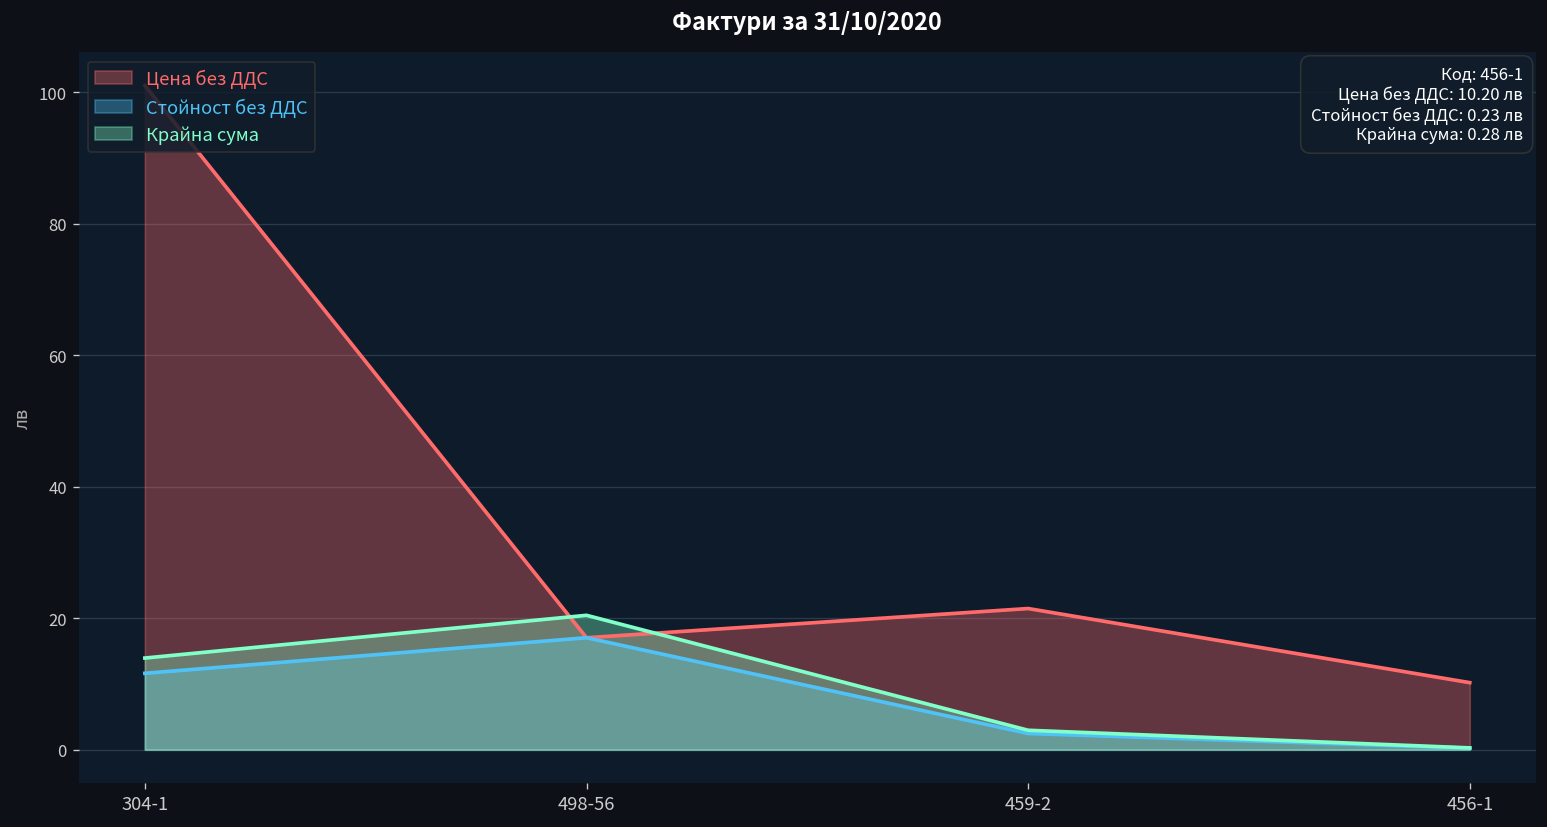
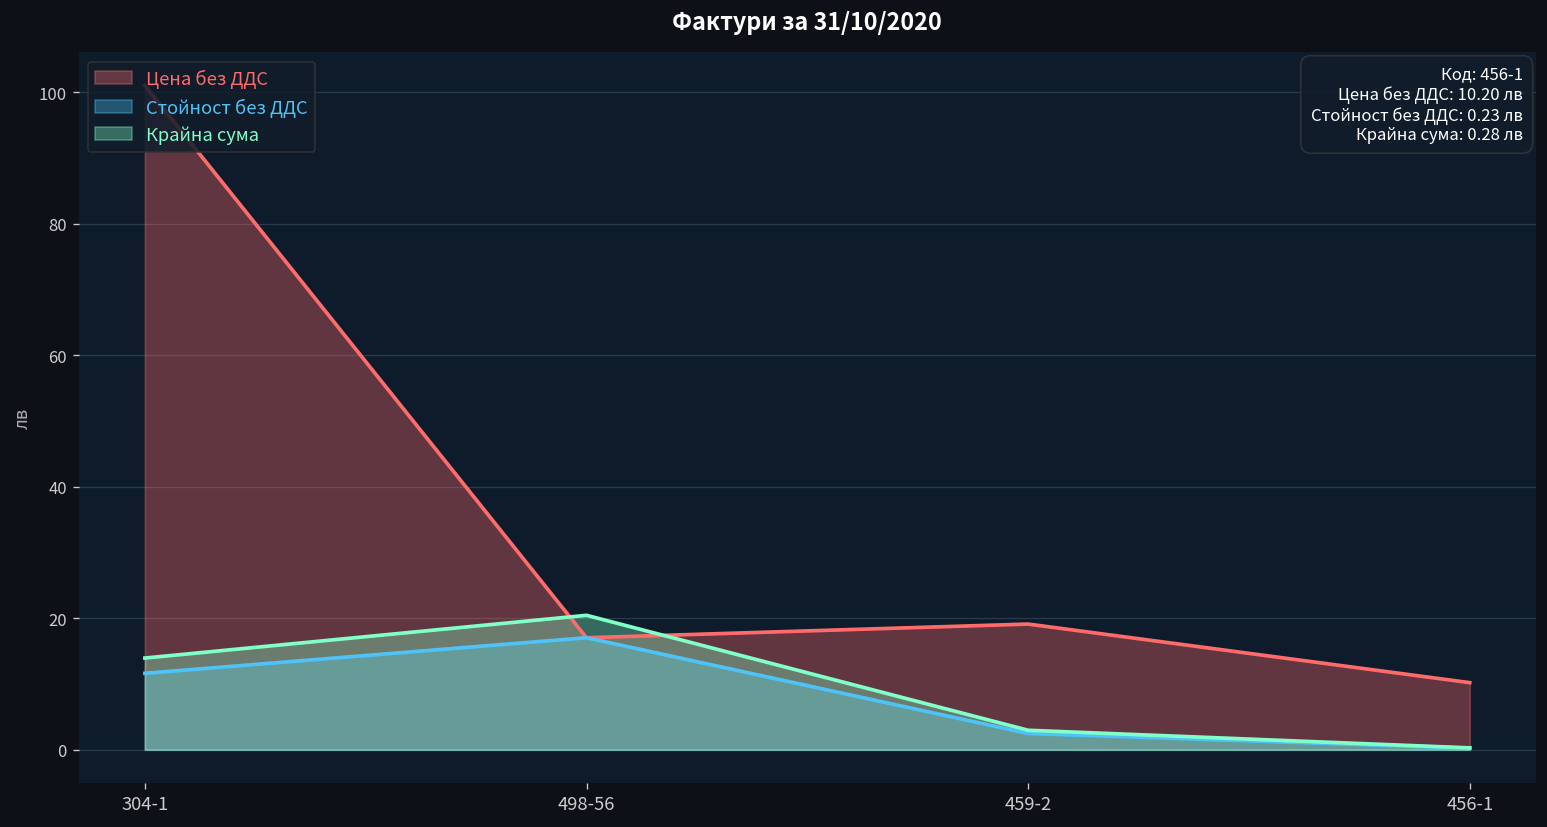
Цена без ДДС, 459-2: 21 -> 19
